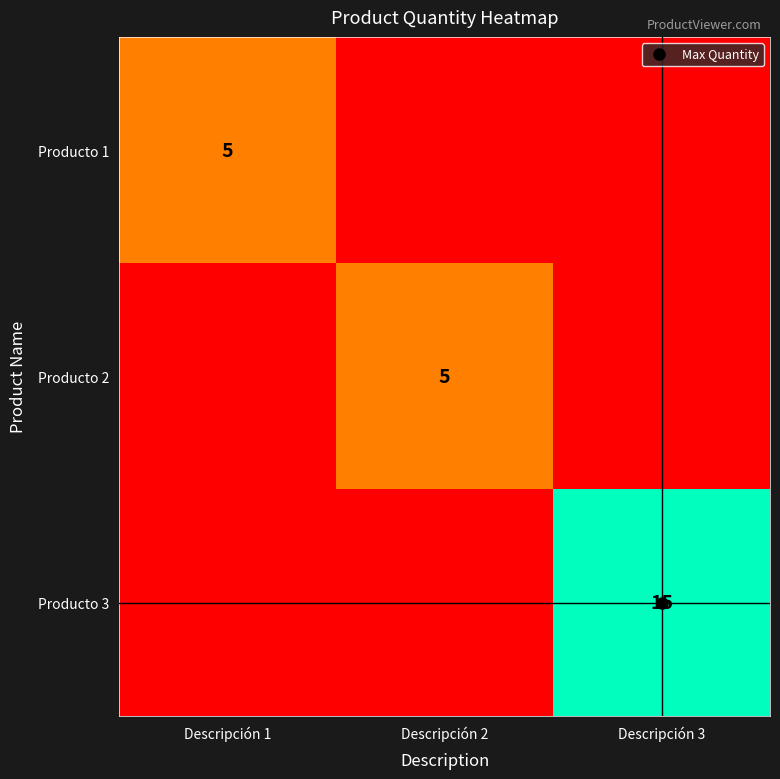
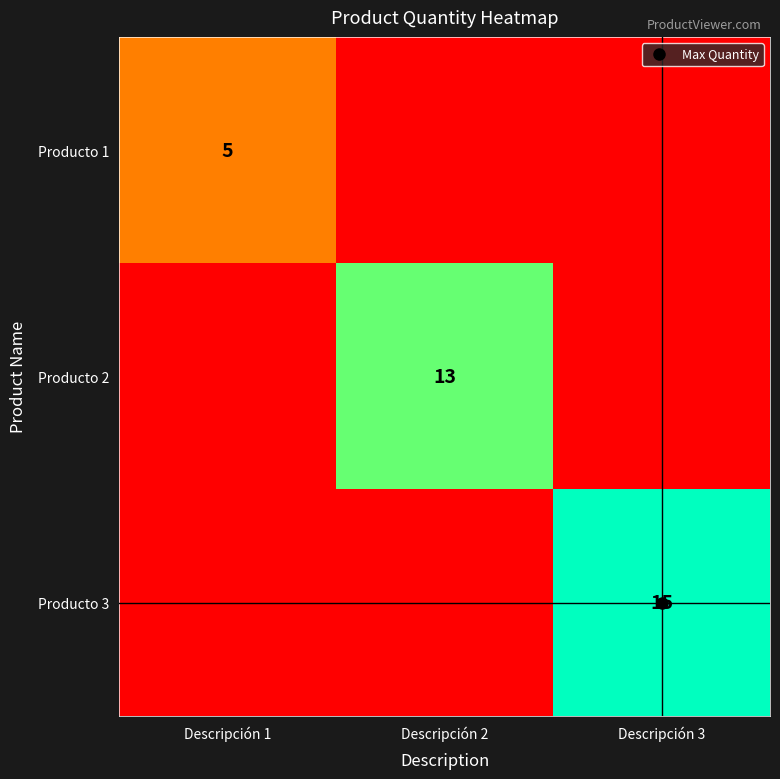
Producto 2, Descripción 2: 5 -> 13
